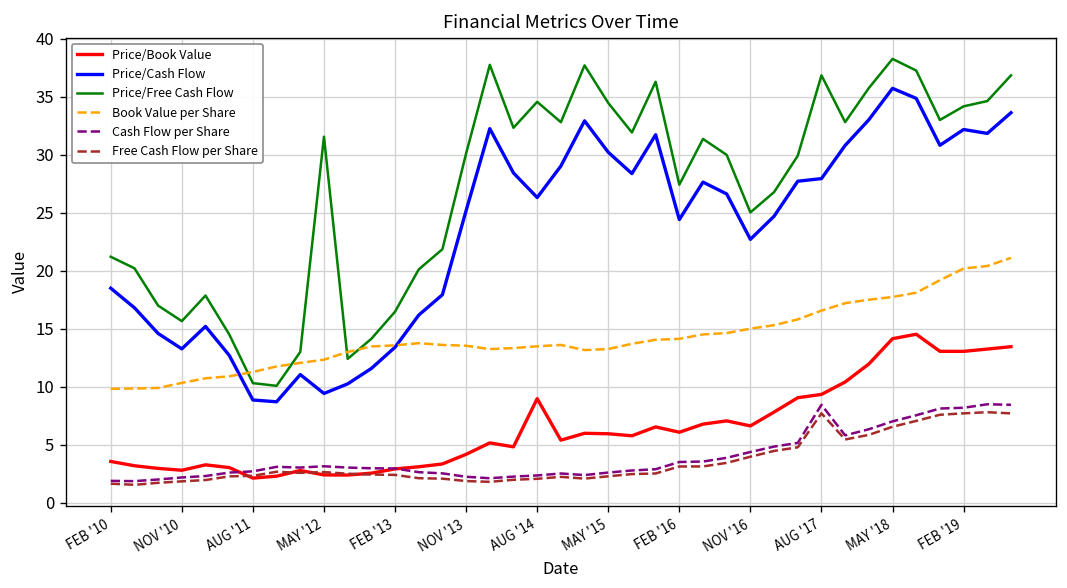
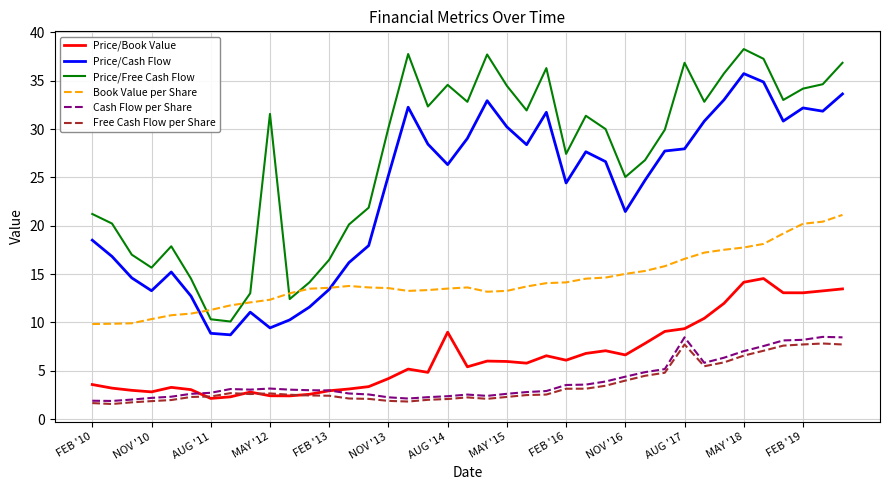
Price/Cash Flow, NOV '16: 23 -> 21
